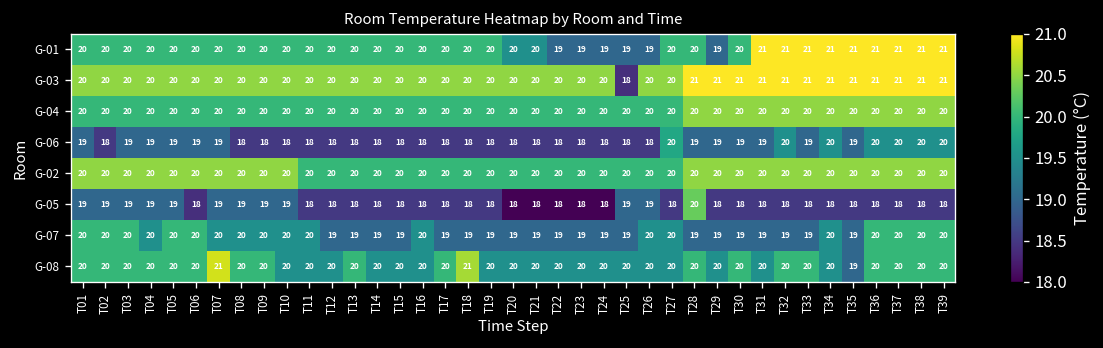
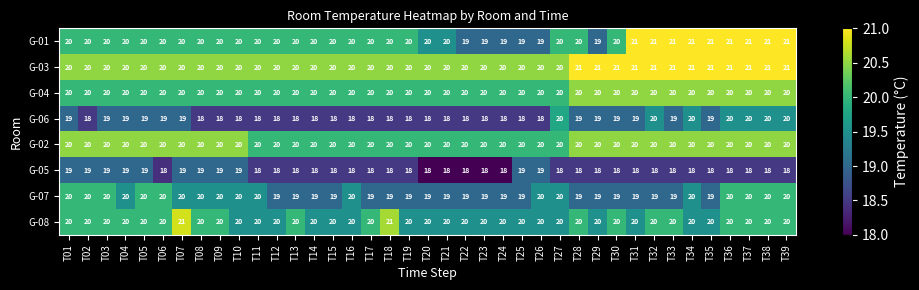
G-03, T25: 18 -> 20
G-05, T28: 20 -> 18
G-08, T35: 19 -> 20
